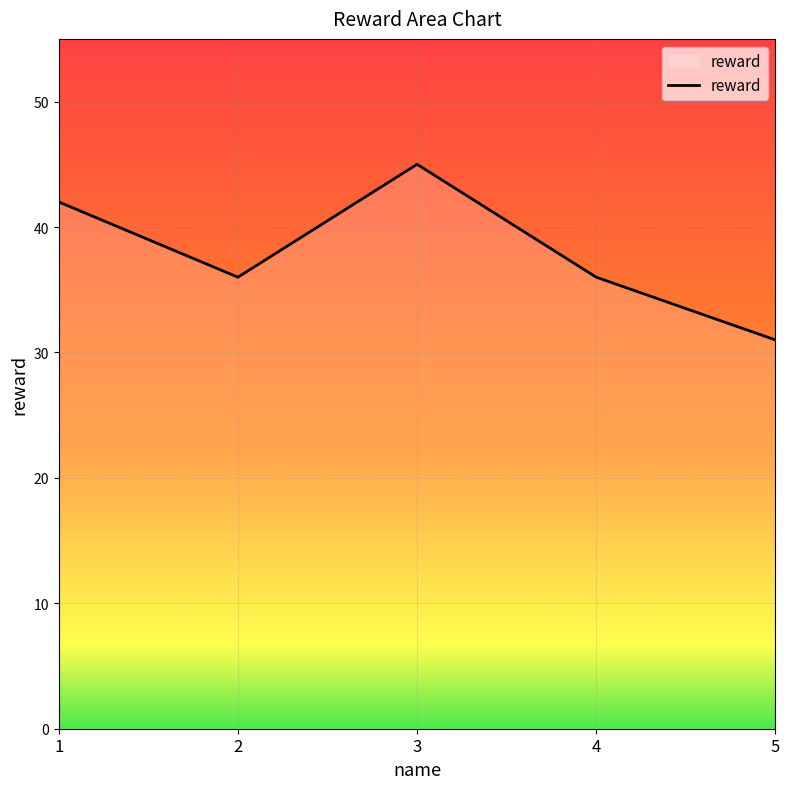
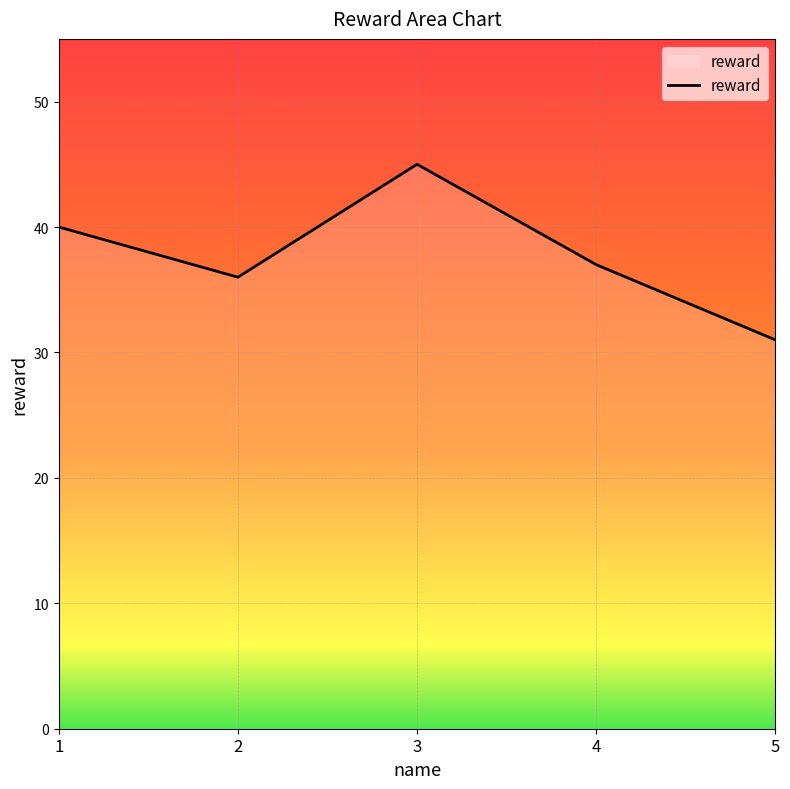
1: 42 -> 40
4: 36 -> 37
